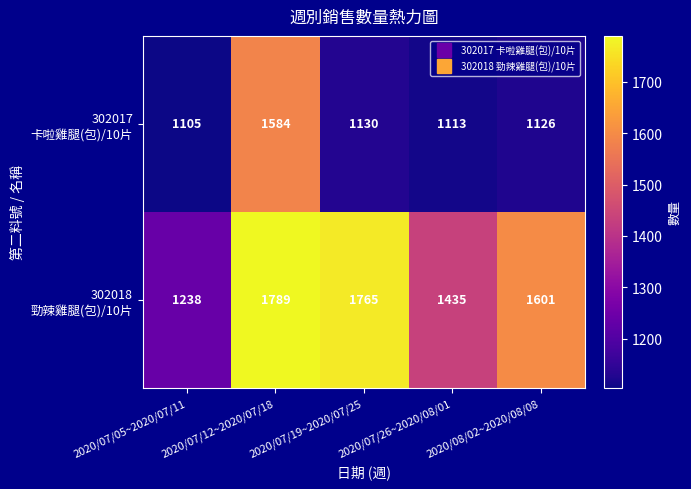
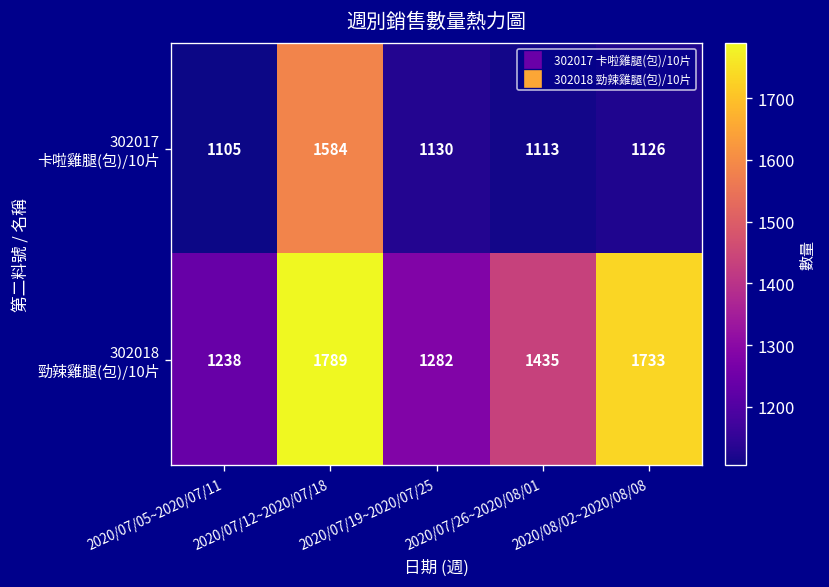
302018 勁辣雞腿(包)/10片, 2020/07/19~2020/07/25: 1765 -> 1282
302018 勁辣雞腿(包)/10片, 2020/08/02~2020/08/08: 1601 -> 1733
